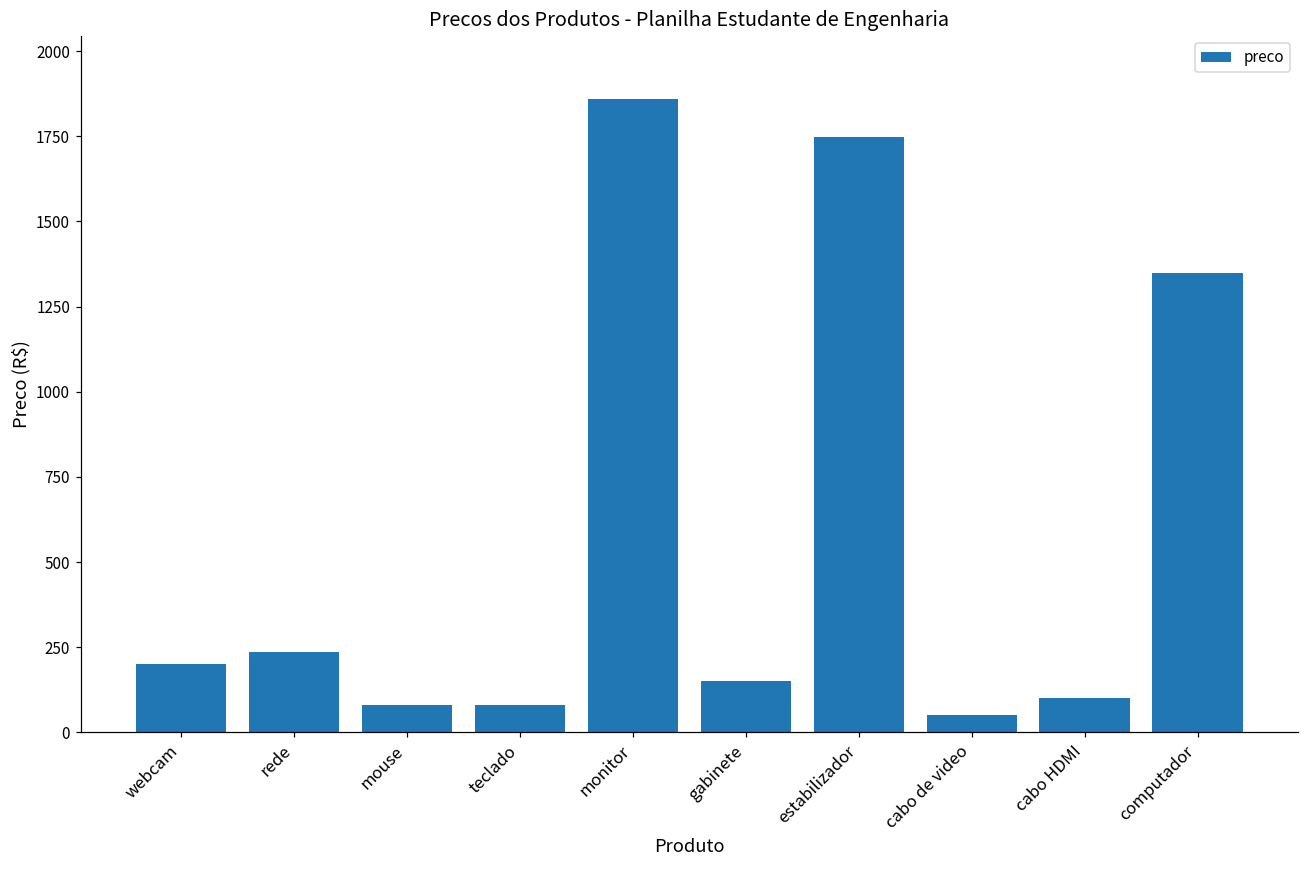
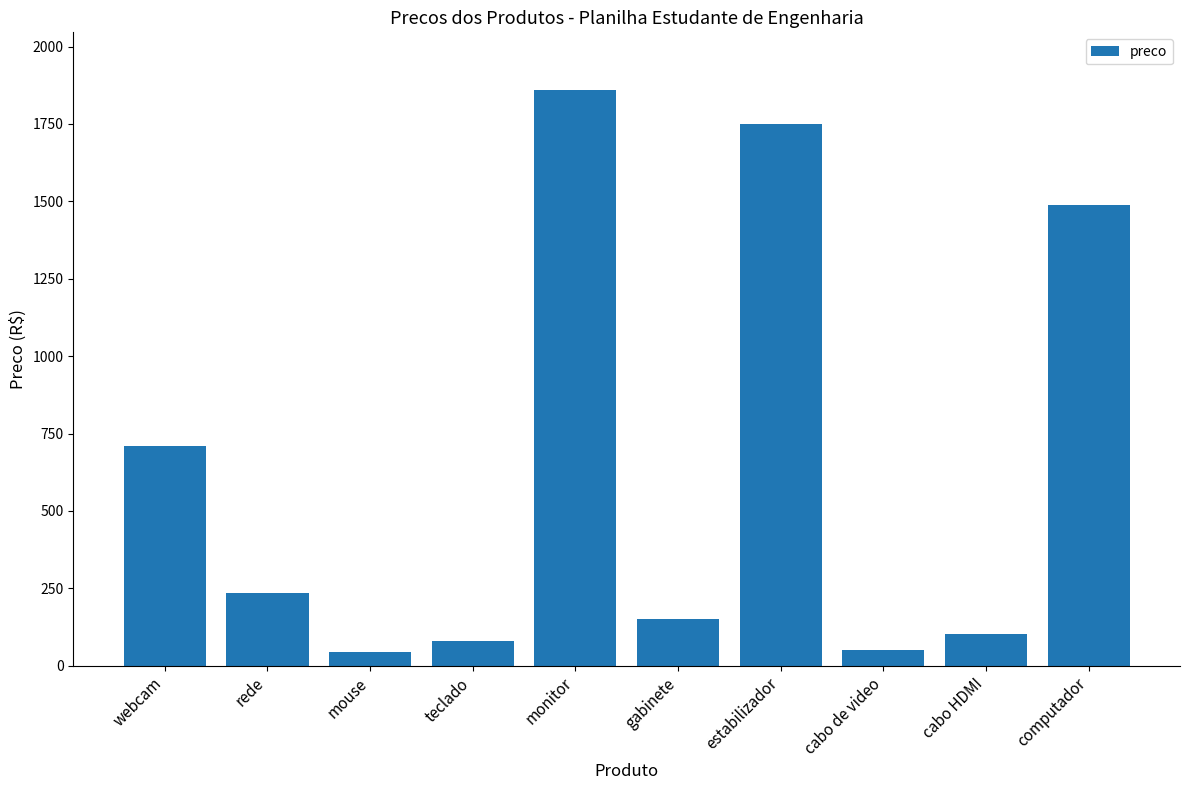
webcam: 200 -> 710
mouse: 80 -> 50
computador: 1350 -> 1490
